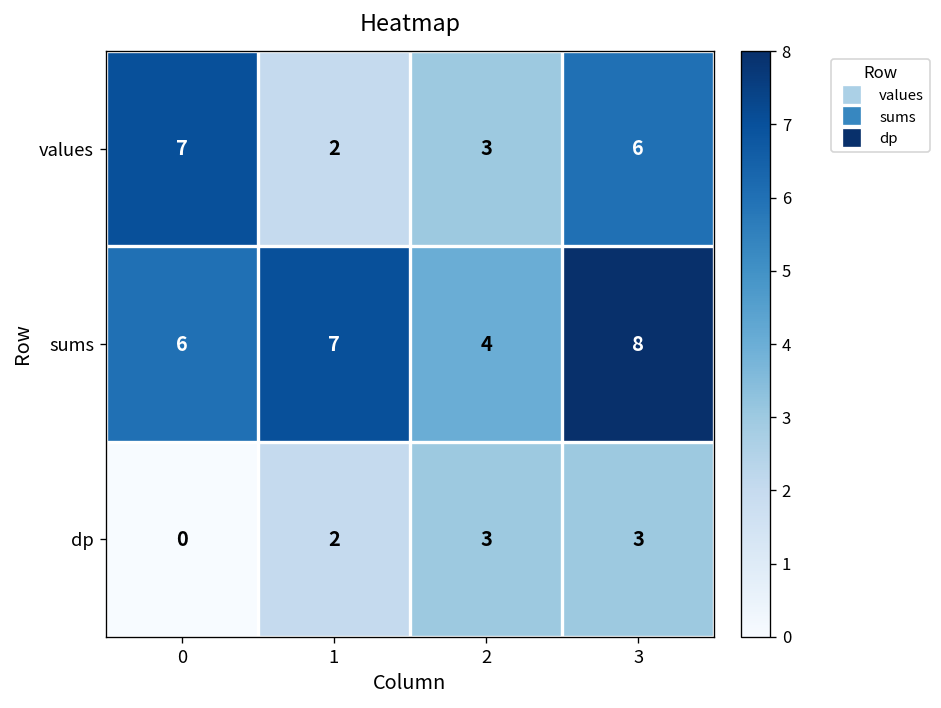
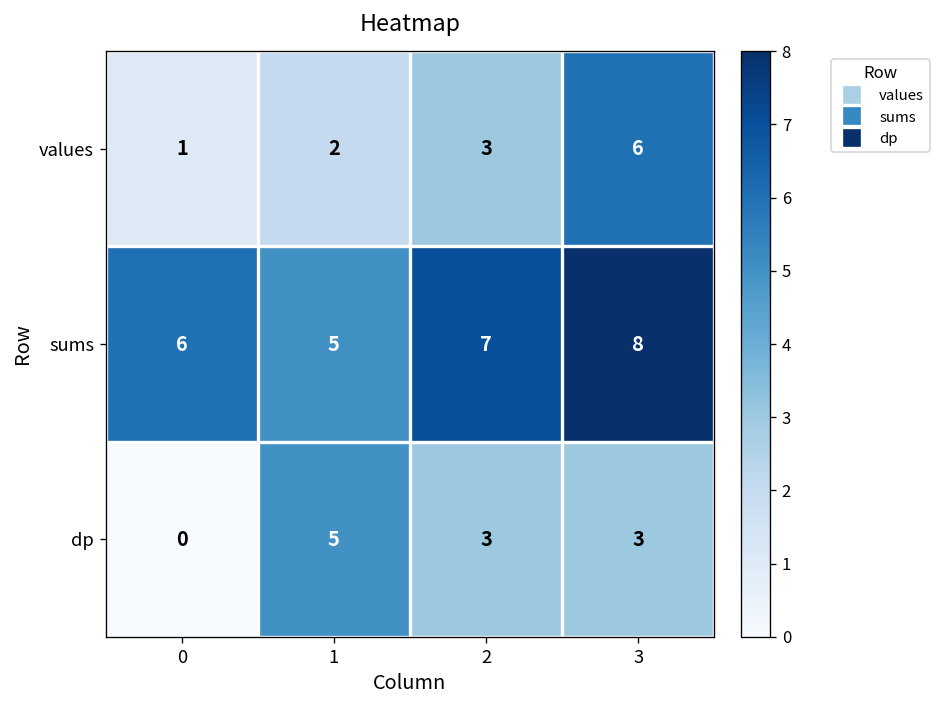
values, 0: 7 -> 1
sums, 1: 7 -> 5
sums, 2: 4 -> 7
dp, 1: 2 -> 5
